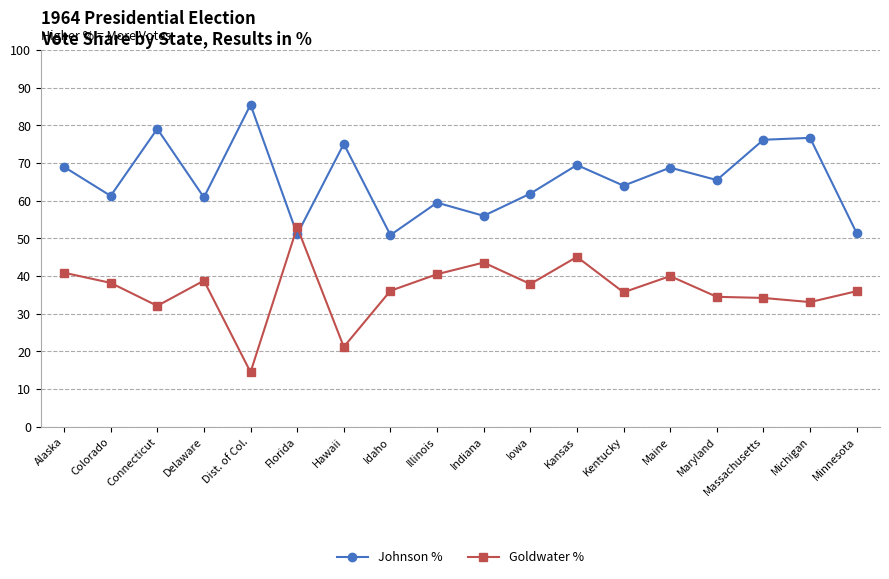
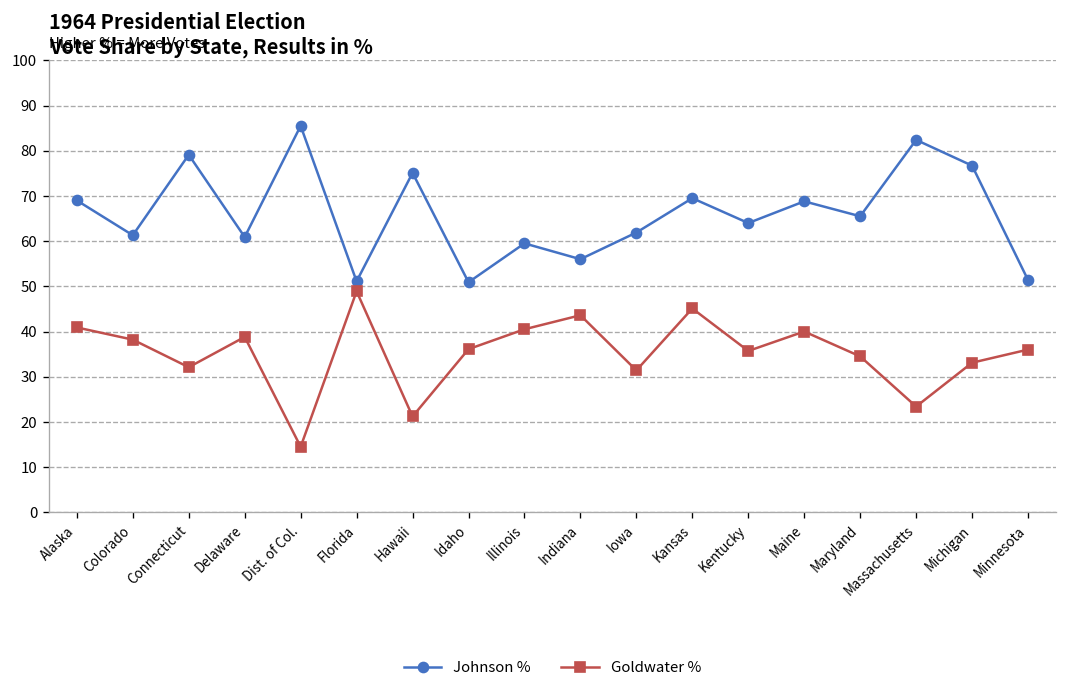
Goldwater %, Florida: 53 -> 49
Goldwater %, Iowa: 38 -> 31
Johnson %, Massachusetts: 76 -> 82
Goldwater %, Massachusetts: 34 -> 23
